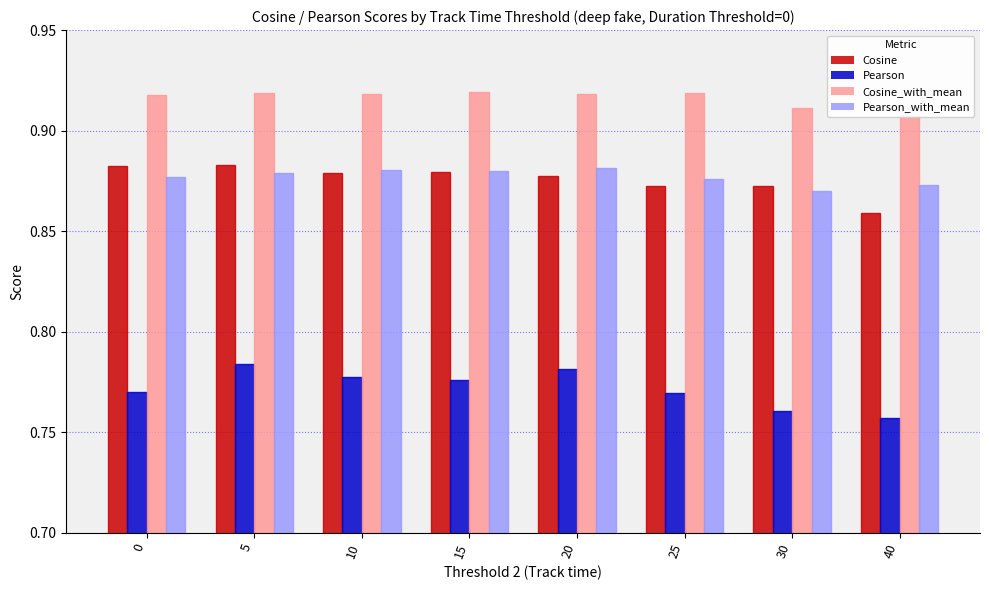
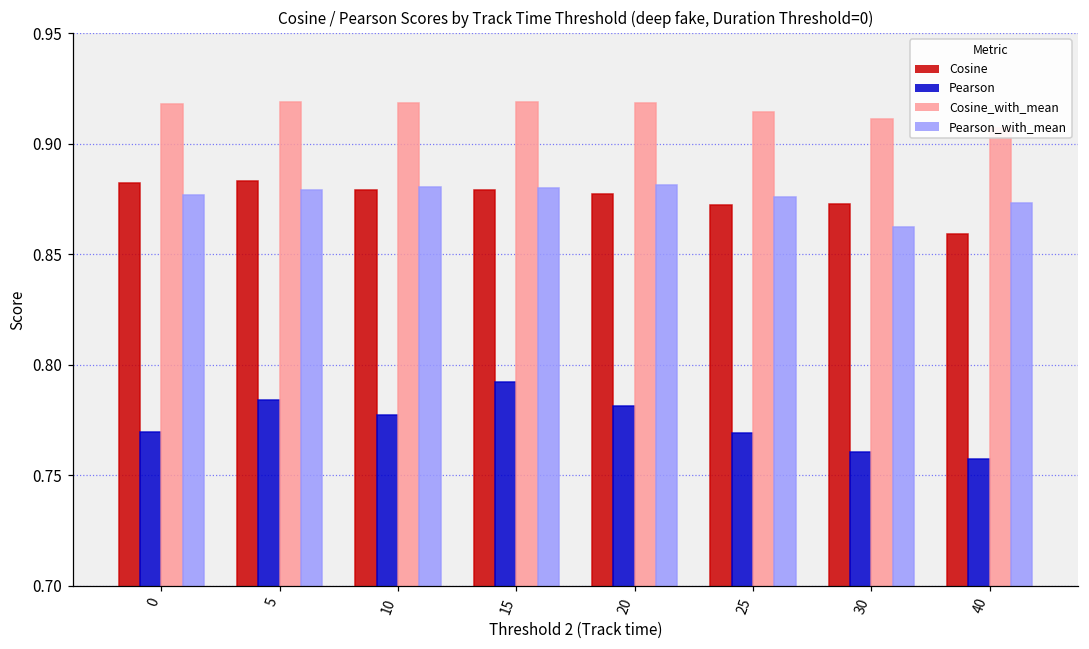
Pearson, 15: 0.776 -> 0.792
Cosine_with_mean, 25: 0.918 -> 0.914
Pearson_with_mean, 30: 0.870 -> 0.862
